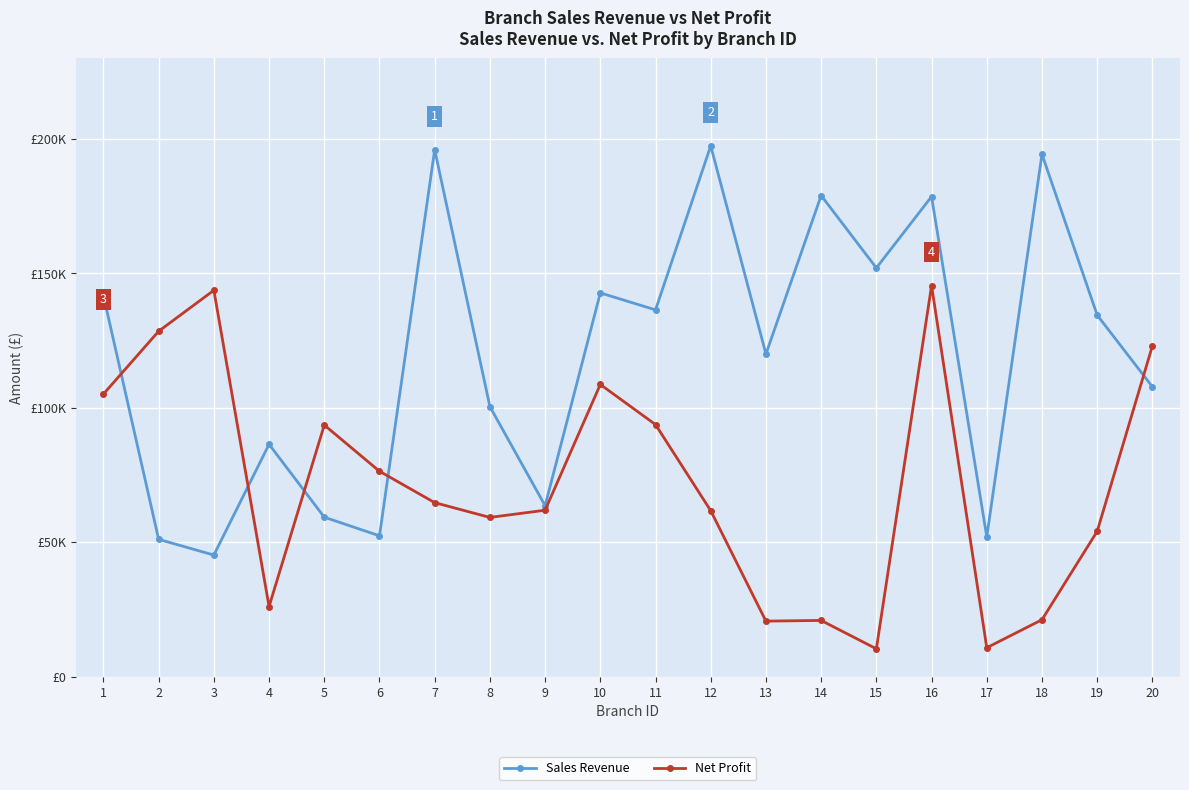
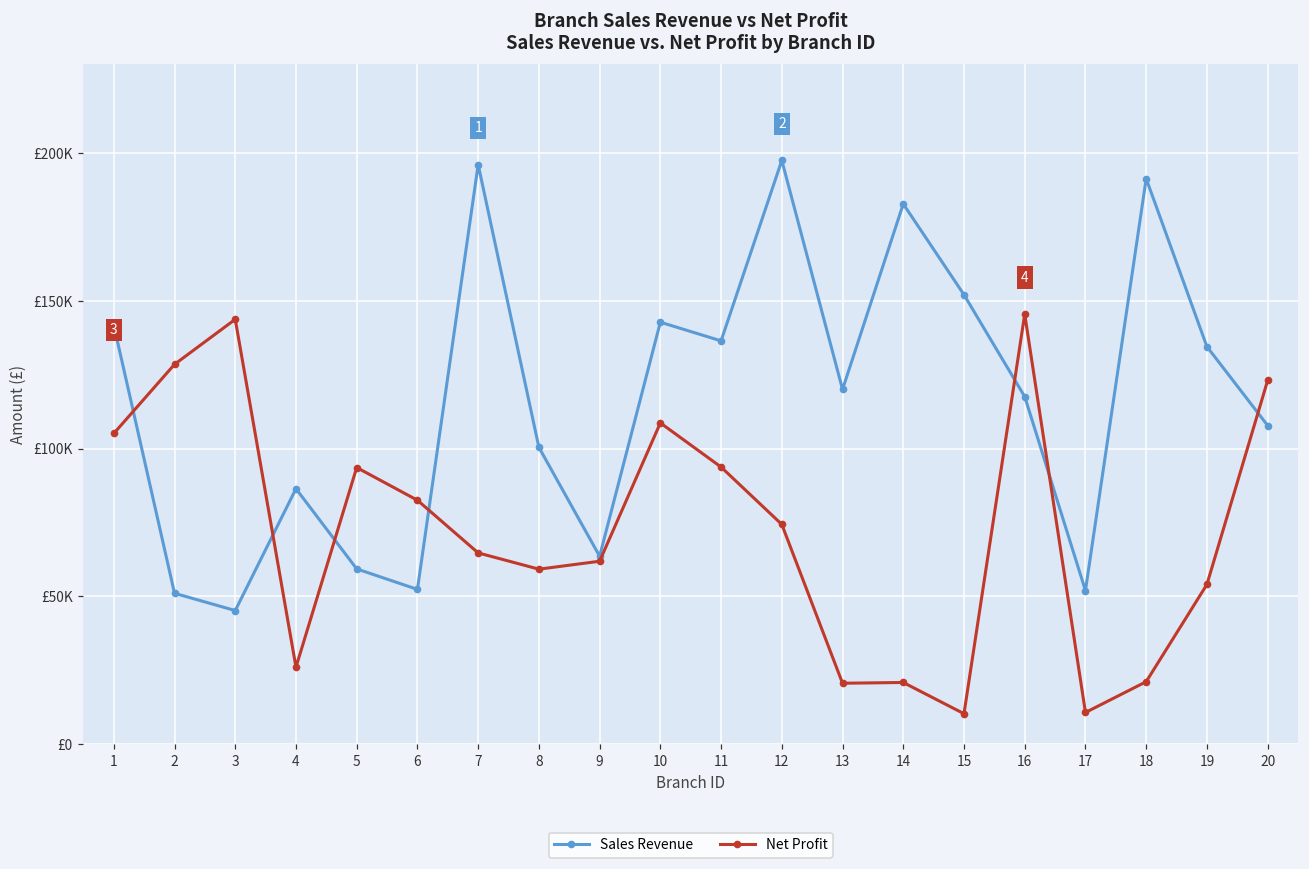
Net Profit, 6: £76000 -> £83000
Net Profit, 12: £62000 -> £74000
Sales Revenue, 14: £179000 -> £183000
Sales Revenue, 16: £179000 -> £118000
Sales Revenue, 18: £194000 -> £191000
